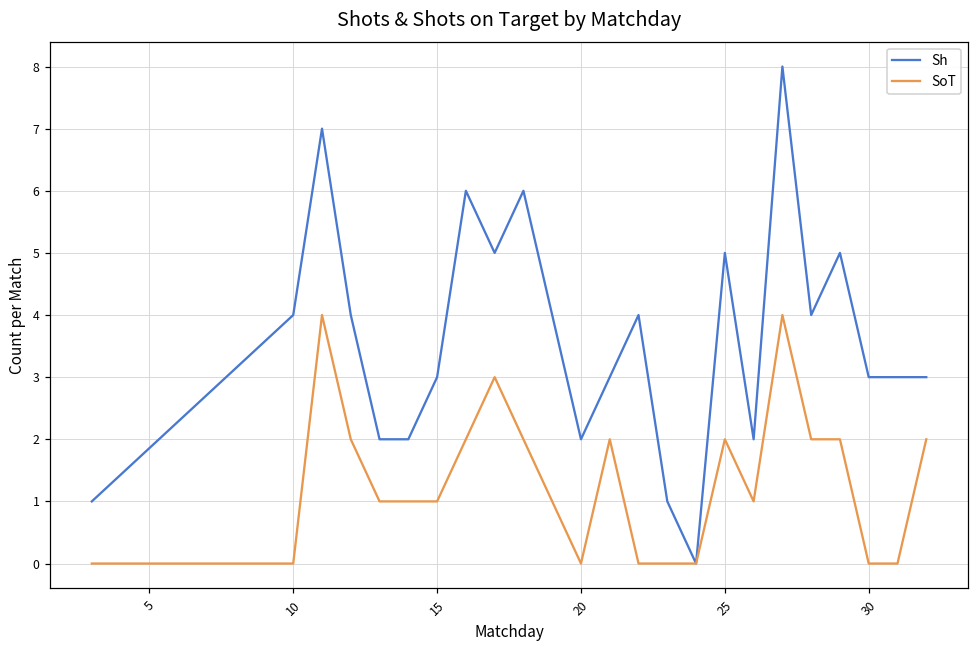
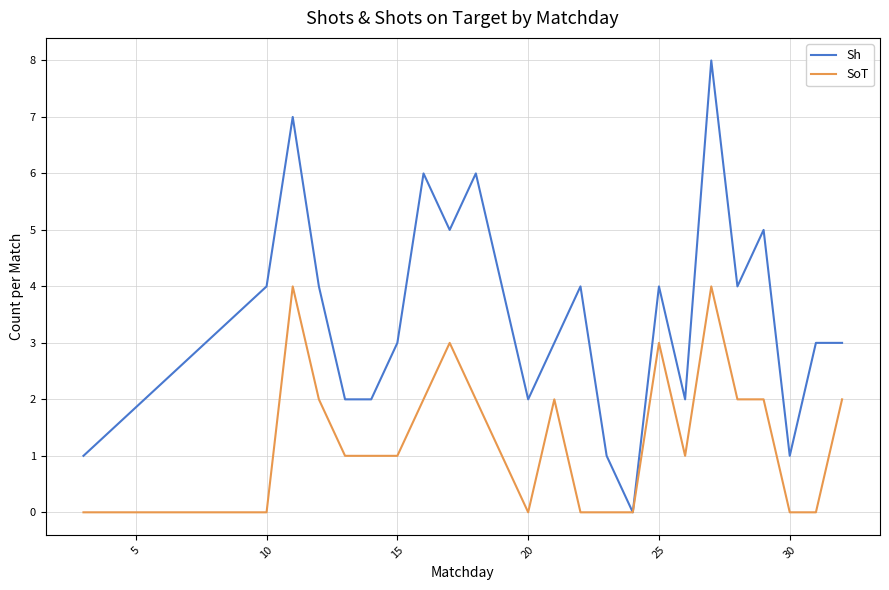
Sh, 25: 5 -> 4
SoT, 25: 2 -> 3
Sh, 30: 3 -> 1
